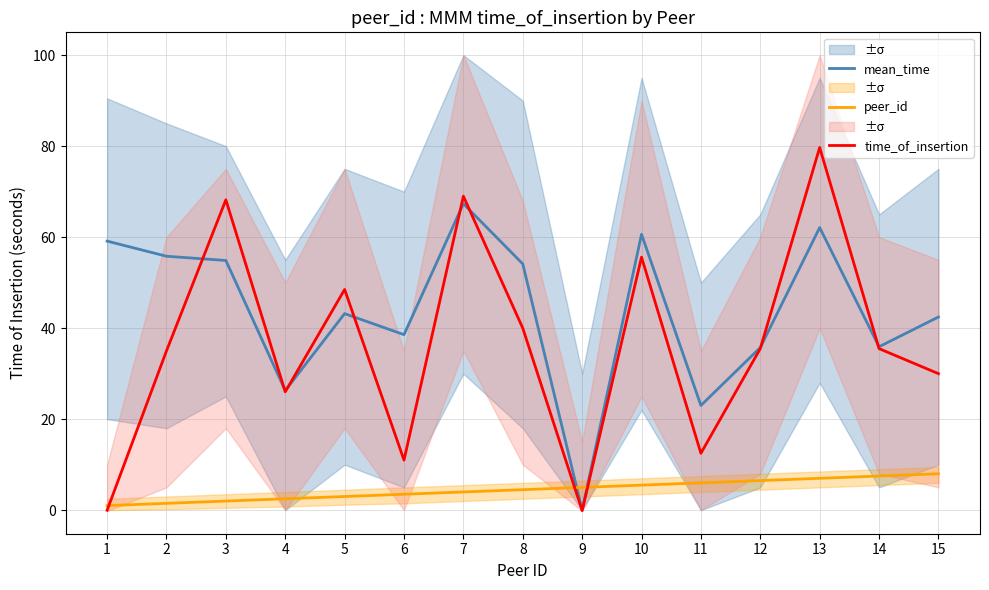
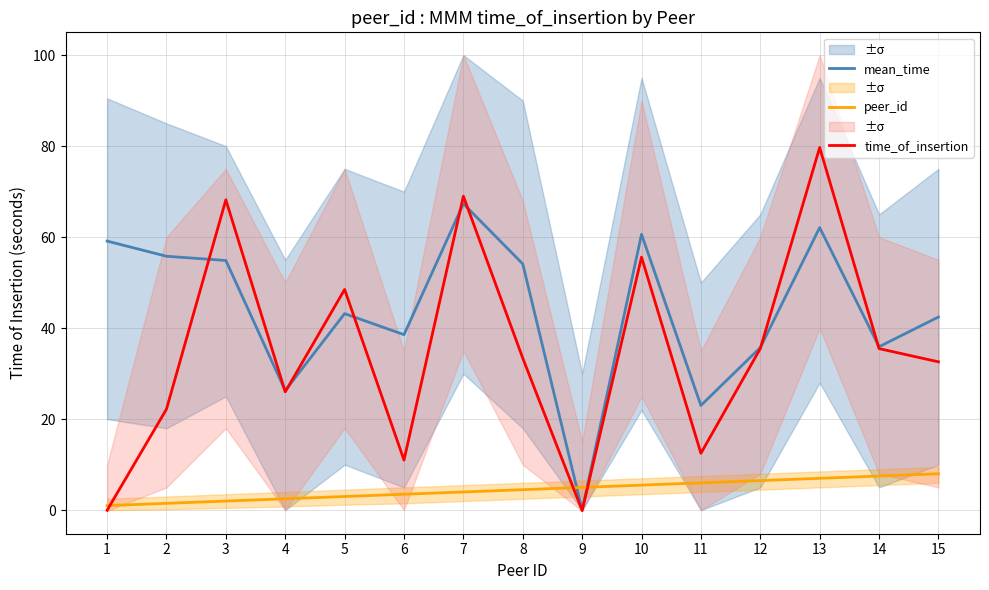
time_of_insertion, 2: 35 -> 22
time_of_insertion, 8: 40 -> 33
time_of_insertion, 15: 30 -> 33
